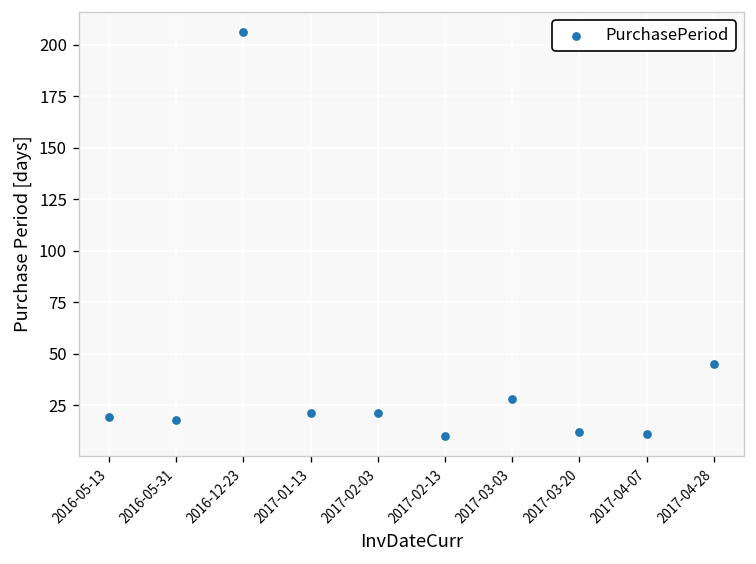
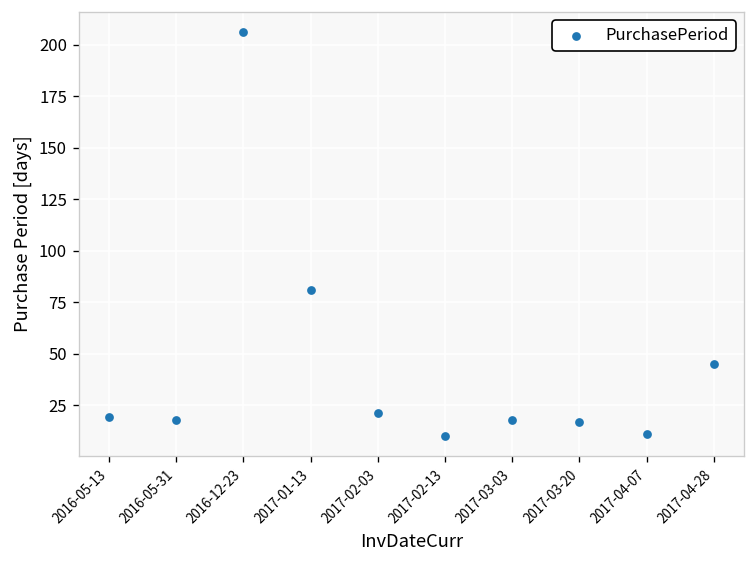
2017-01-13: 21 -> 81
2017-03-03: 28 -> 18
2017-03-20: 12 -> 17
